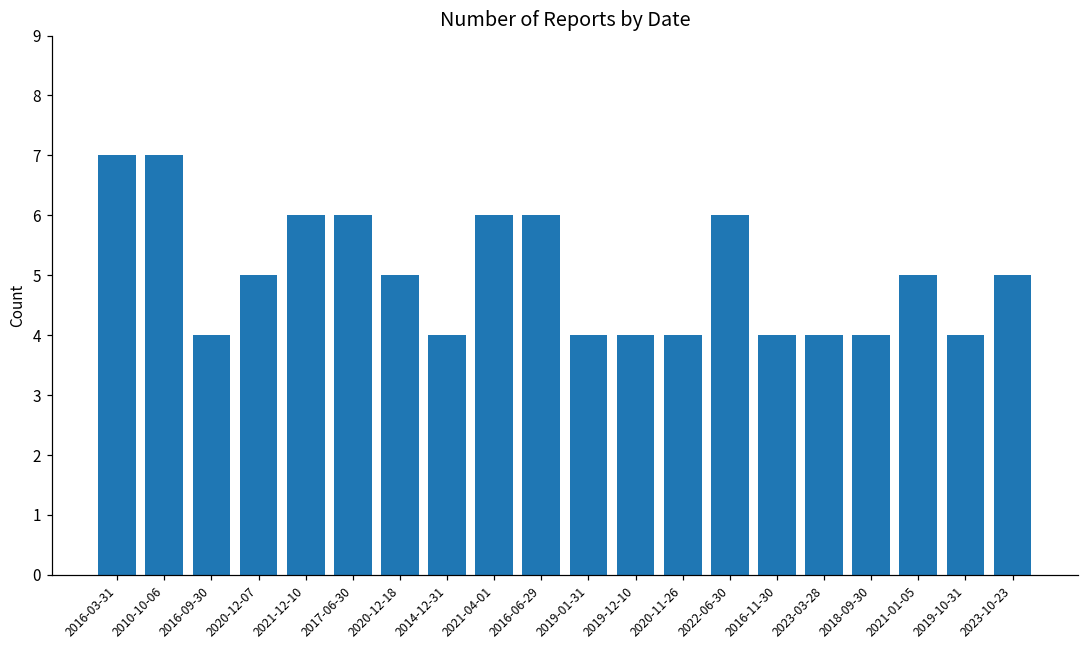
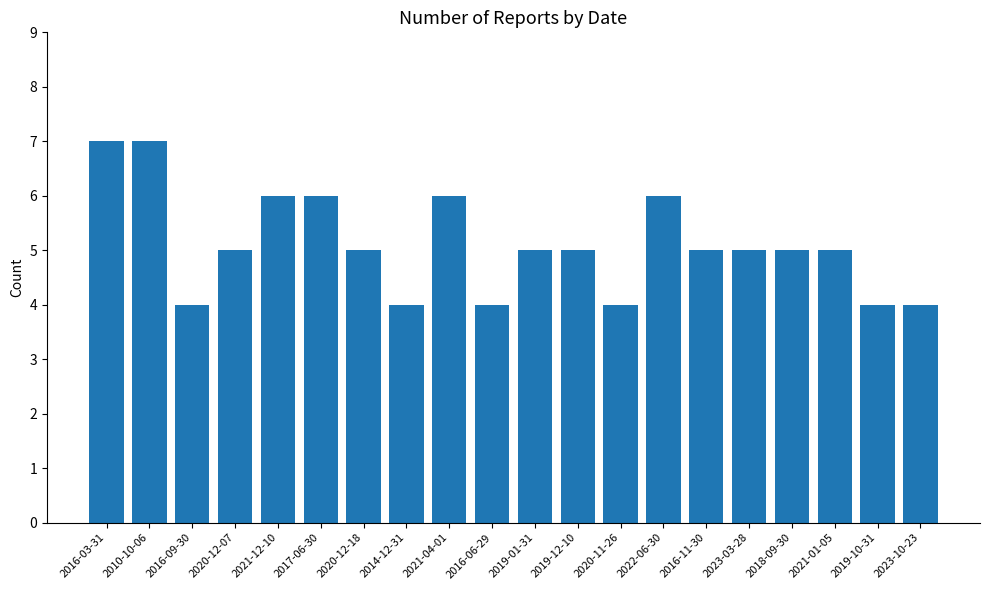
2016-06-29: 6 -> 4
2019-01-31: 4 -> 5
2019-12-10: 4 -> 5
2016-11-30: 4 -> 5
2023-03-28: 4 -> 5
2018-09-30: 4 -> 5
2023-10-23: 5 -> 4
